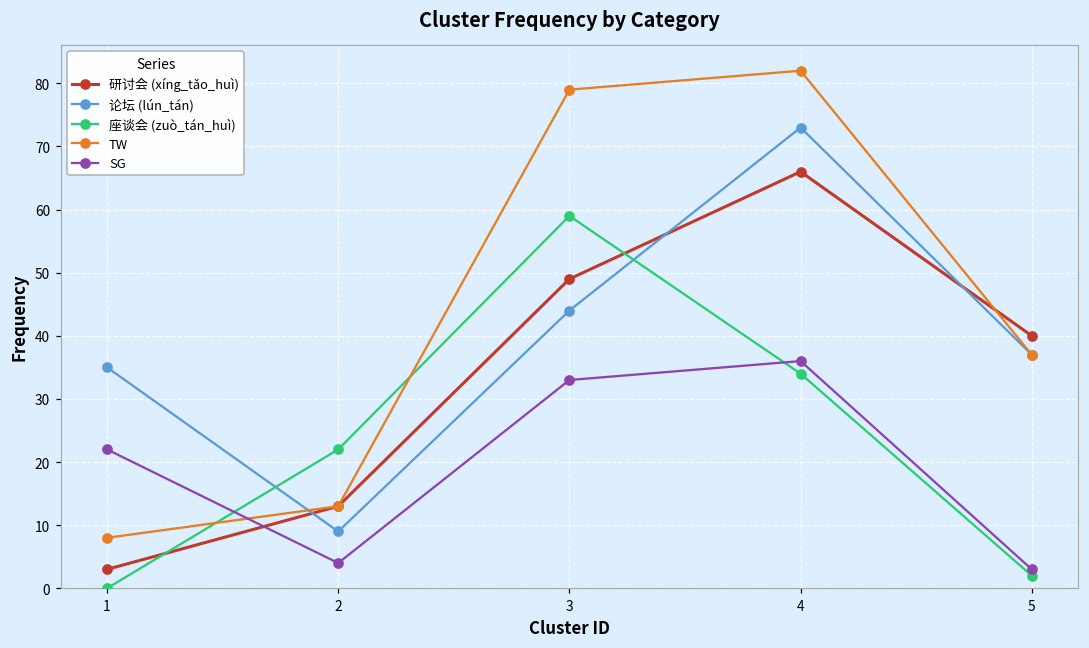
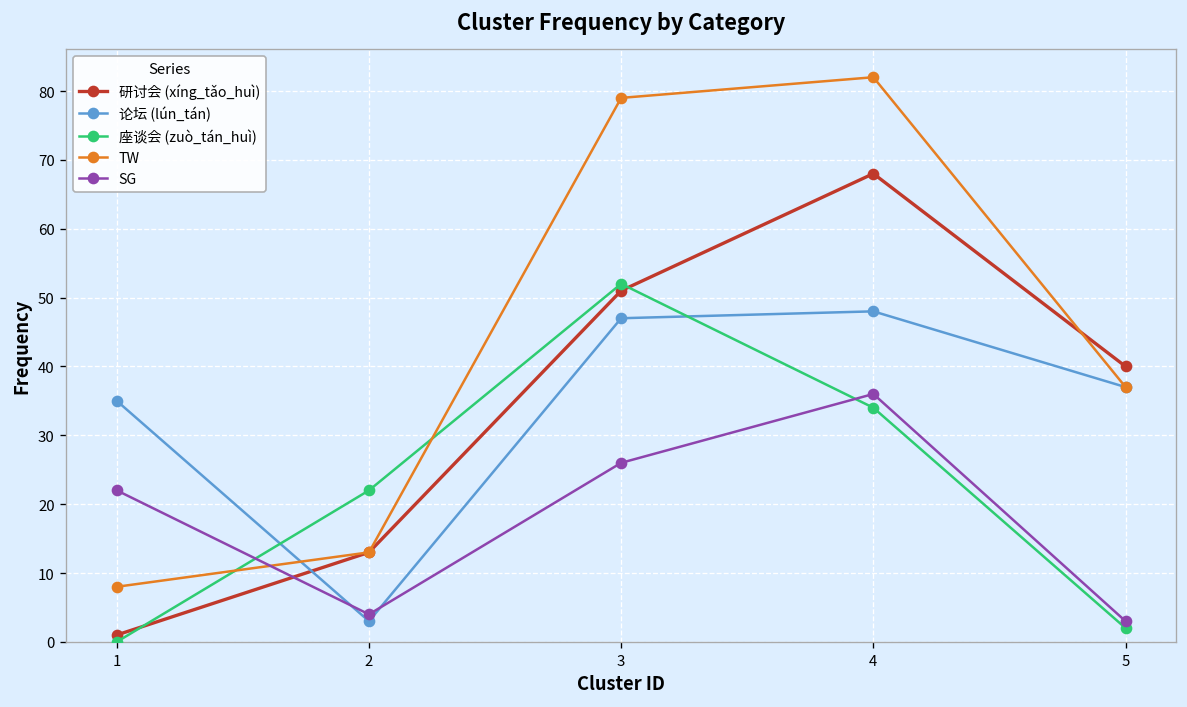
研讨会 (xíng_tǎo_huì), 1: 3 -> 1
论坛 (lún_tán), 2: 9 -> 3
研讨会 (xíng_tǎo_huì), 3: 49 -> 51
论坛 (lún_tán), 3: 44 -> 47
座谈会 (zuò_tán_huì), 3: 59 -> 52
SG, 3: 33 -> 26
研讨会 (xíng_tǎo_huì), 4: 66 -> 68
论坛 (lún_tán), 4: 73 -> 48
